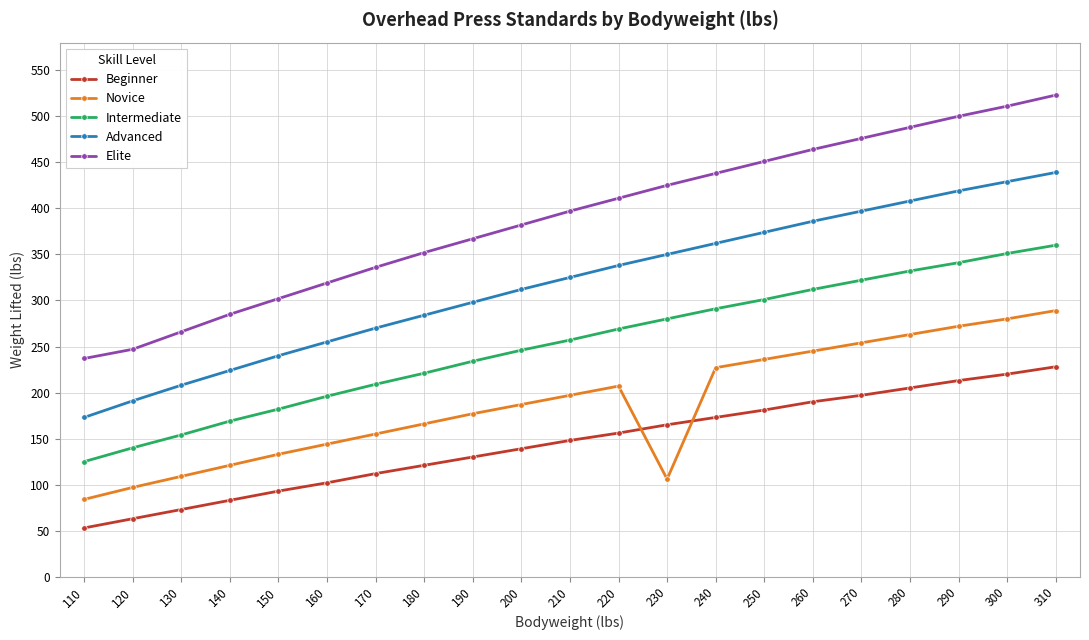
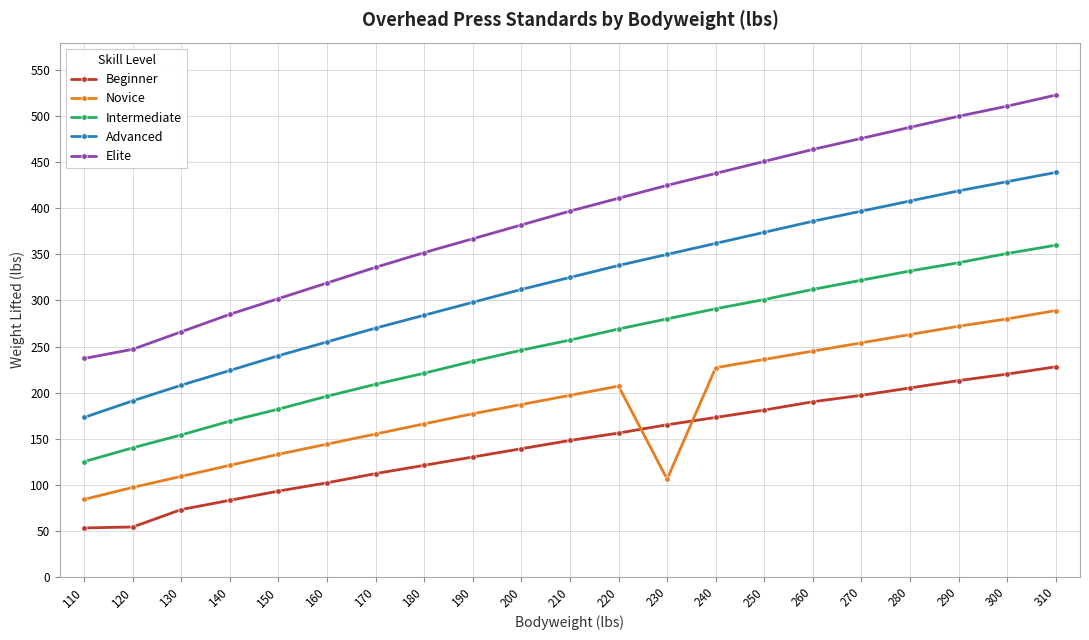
Beginner, 120: 60 -> 50
